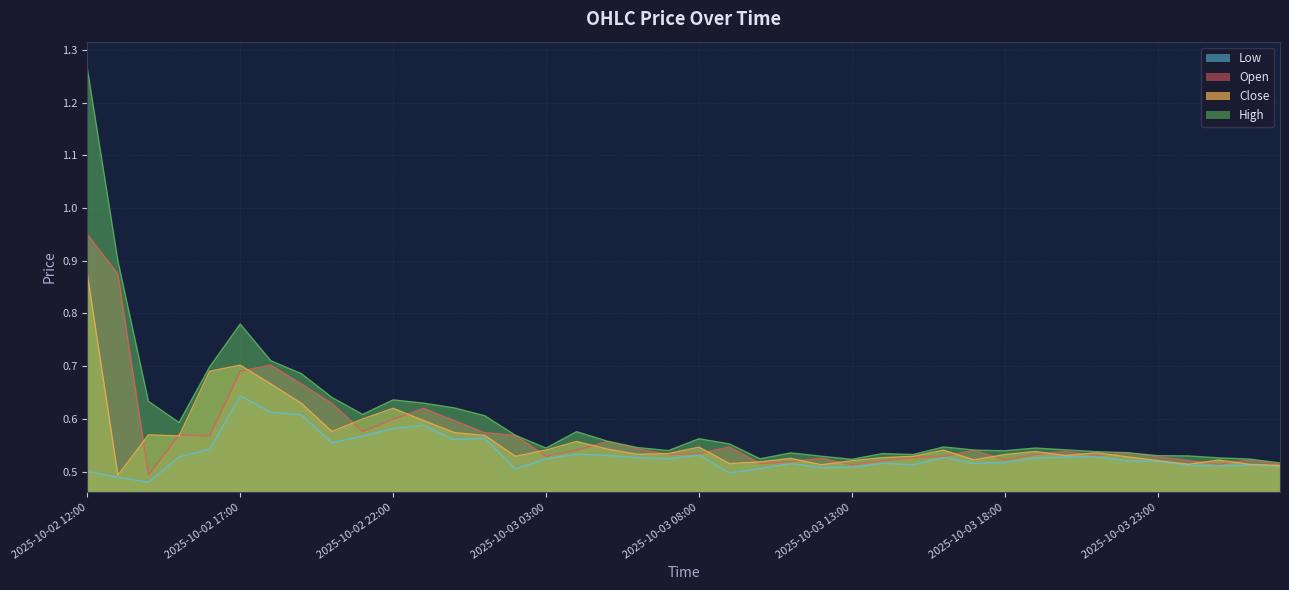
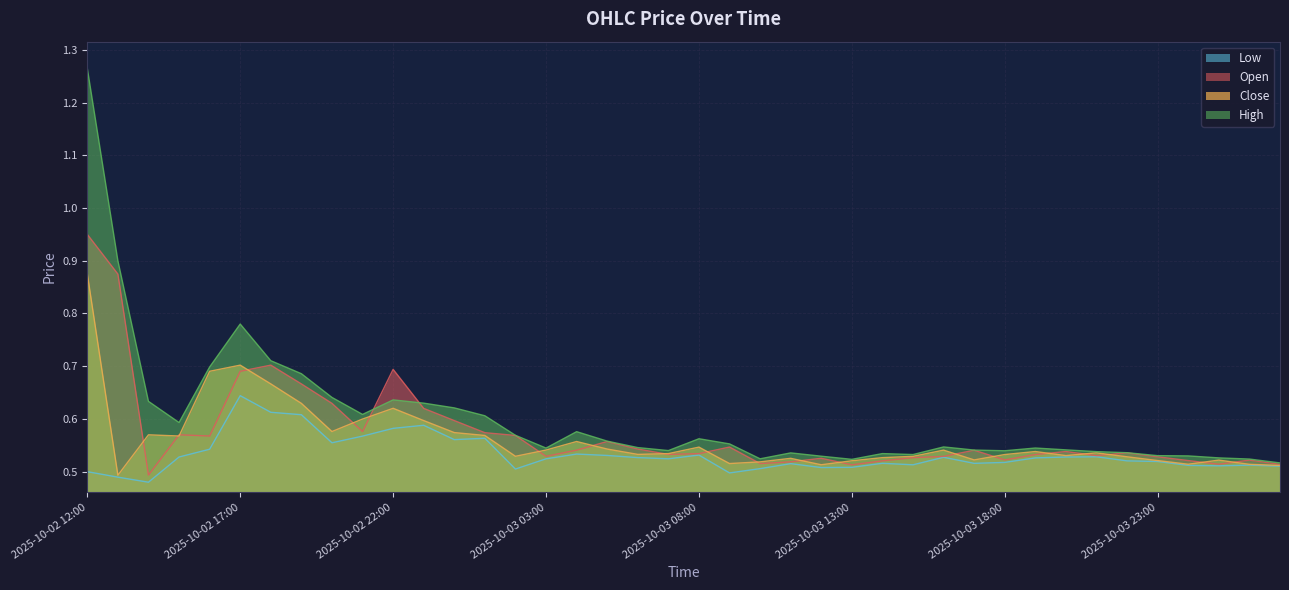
Open, 2025-10-02 22:00: 0.60 -> 0.69
